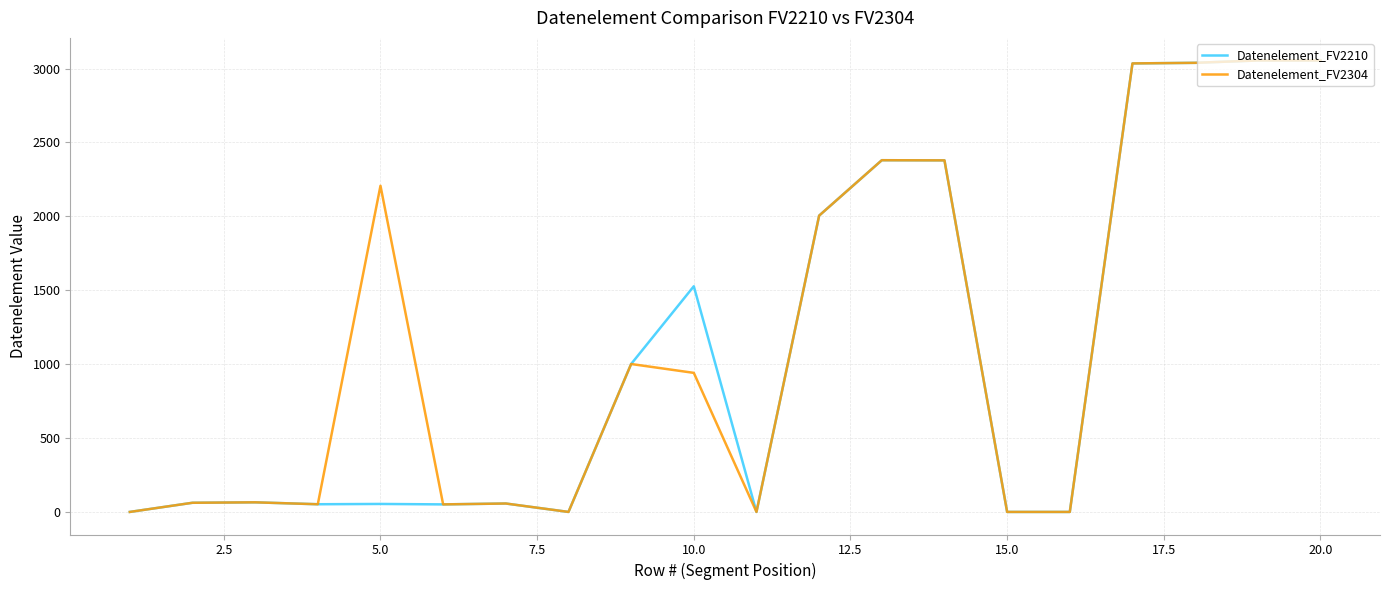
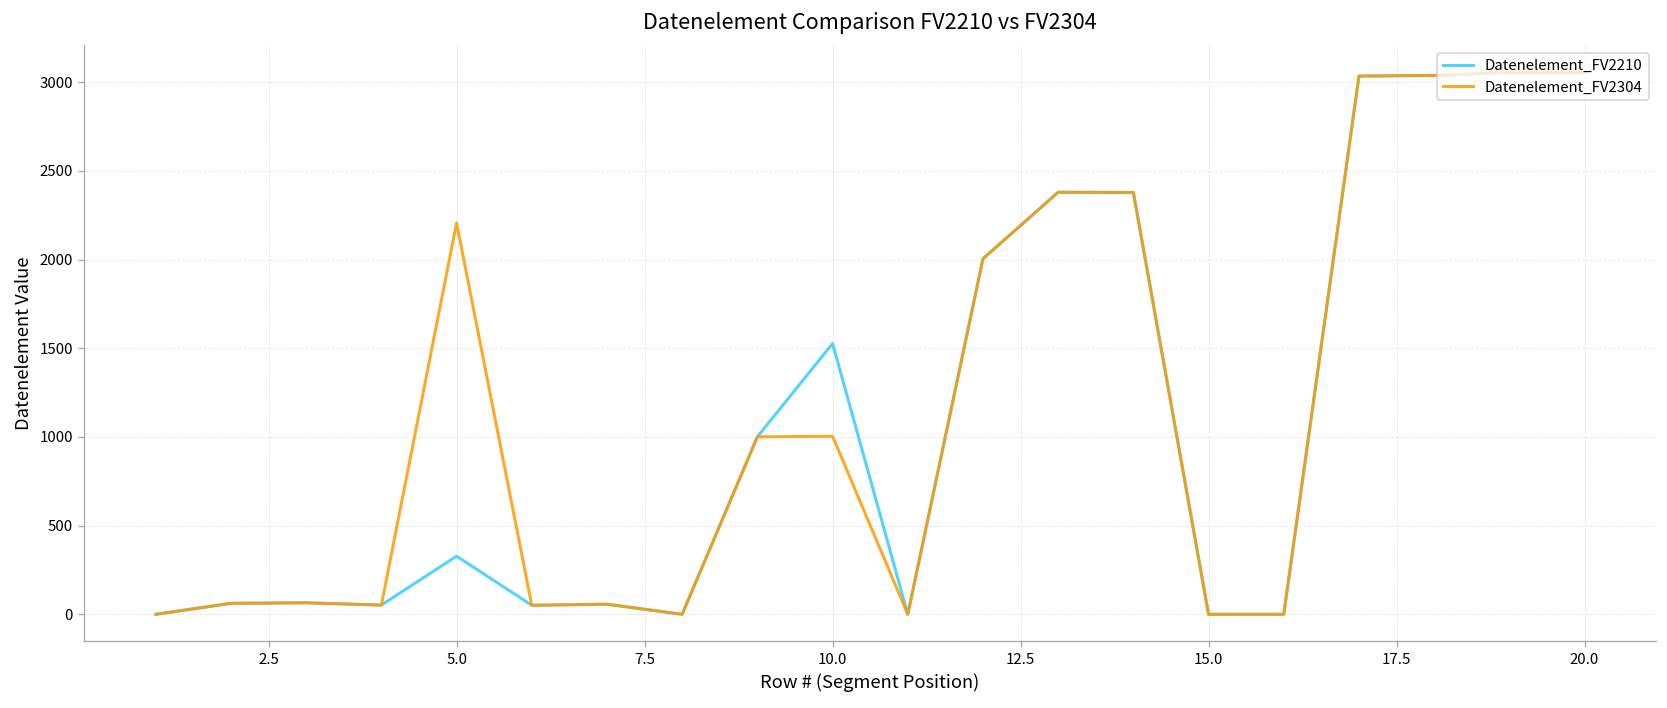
Datenelement_FV2210, 5.0: 50 -> 330
Datenelement_FV2304, 10.0: 940 -> 1000
